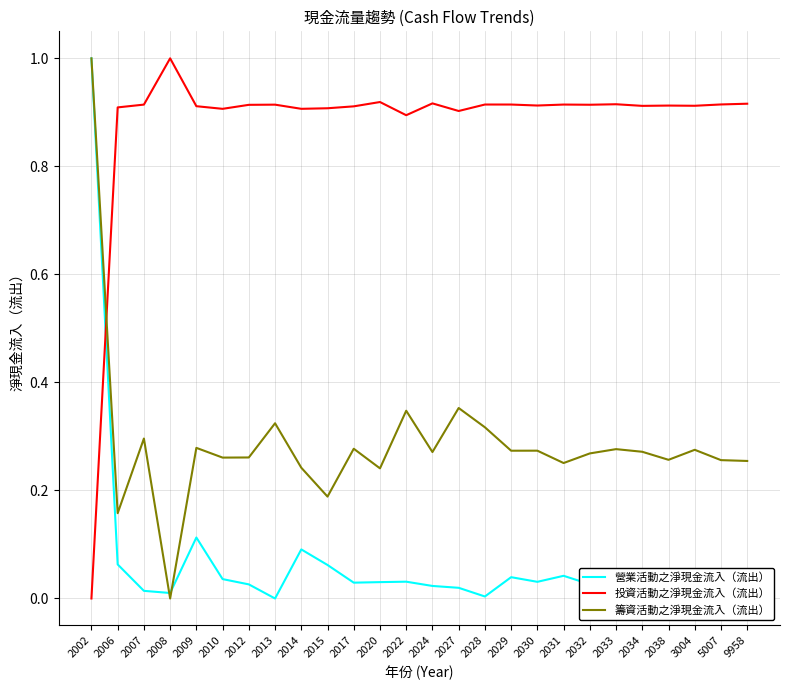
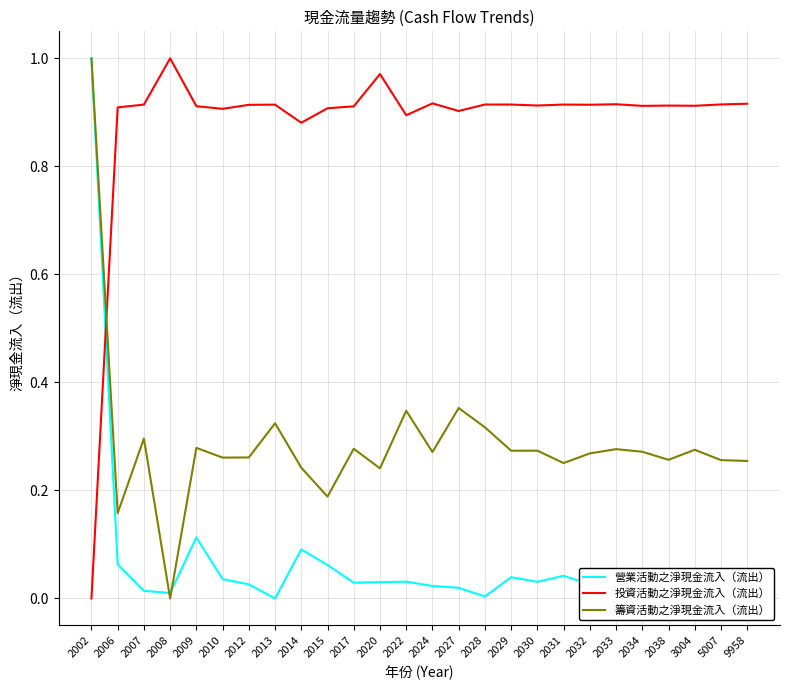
投資活動之淨現金流入（流出）, 2014: 0.91 -> 0.88
投資活動之淨現金流入（流出）, 2020: 0.92 -> 0.97
